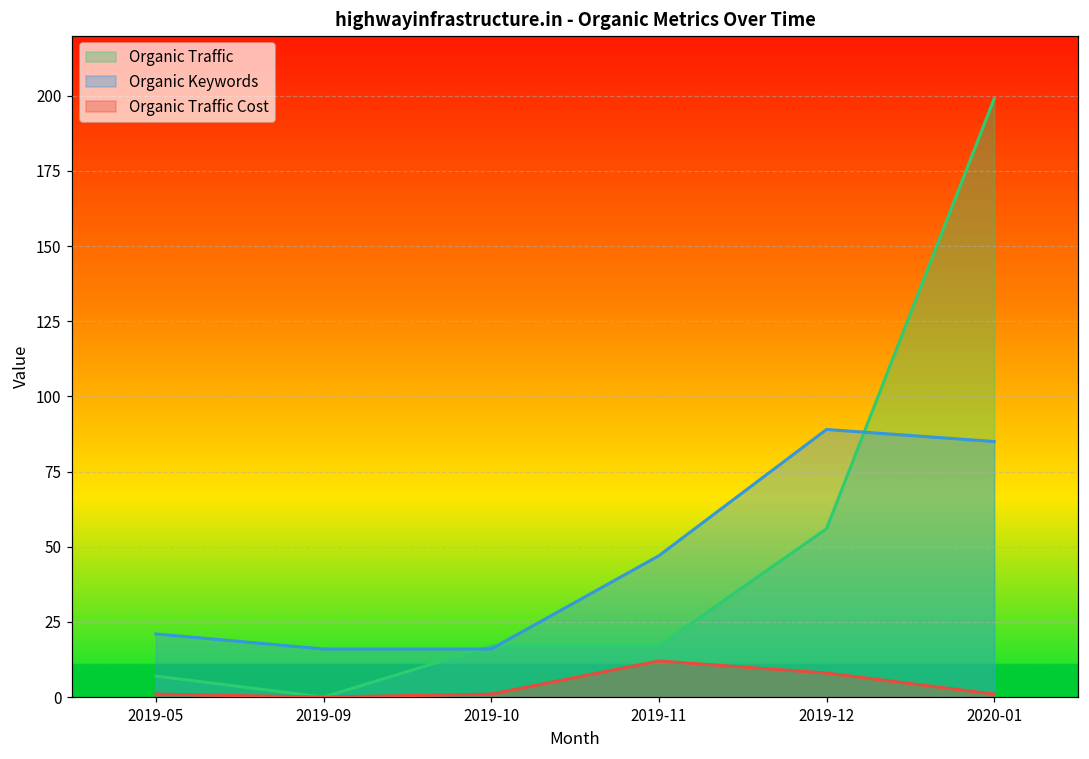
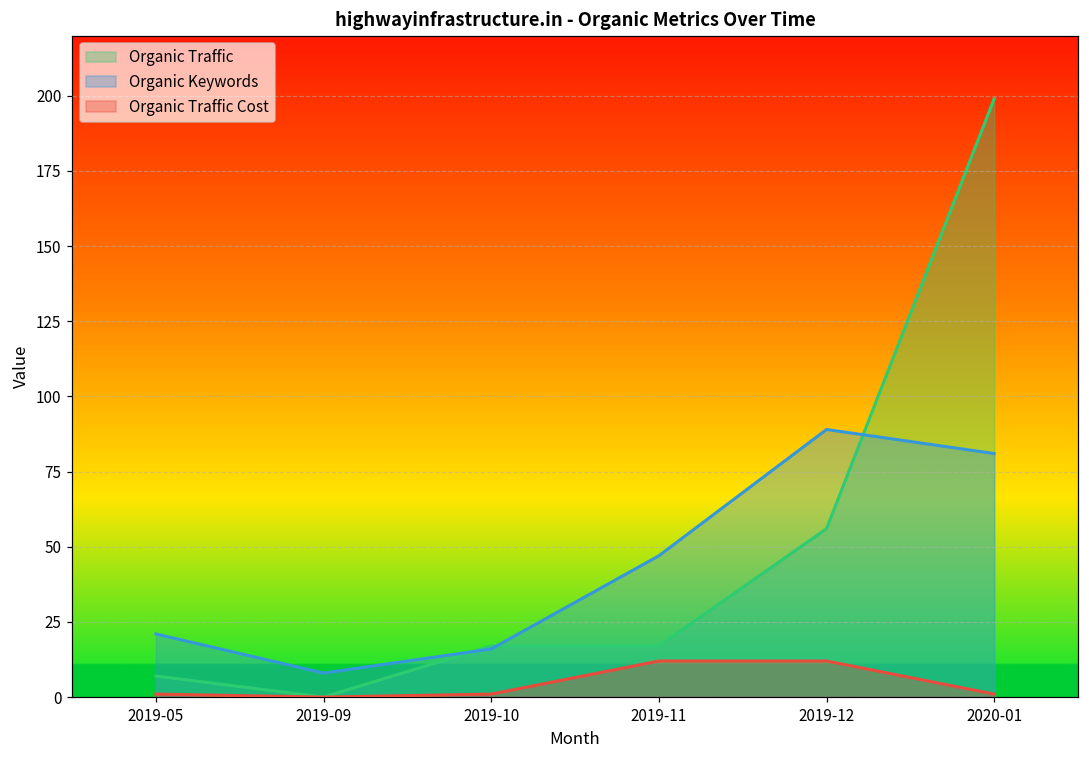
Organic Keywords, 2019-09: 16 -> 8
Organic Traffic Cost, 2019-12: 8 -> 12
Organic Keywords, 2020-01: 85 -> 81
